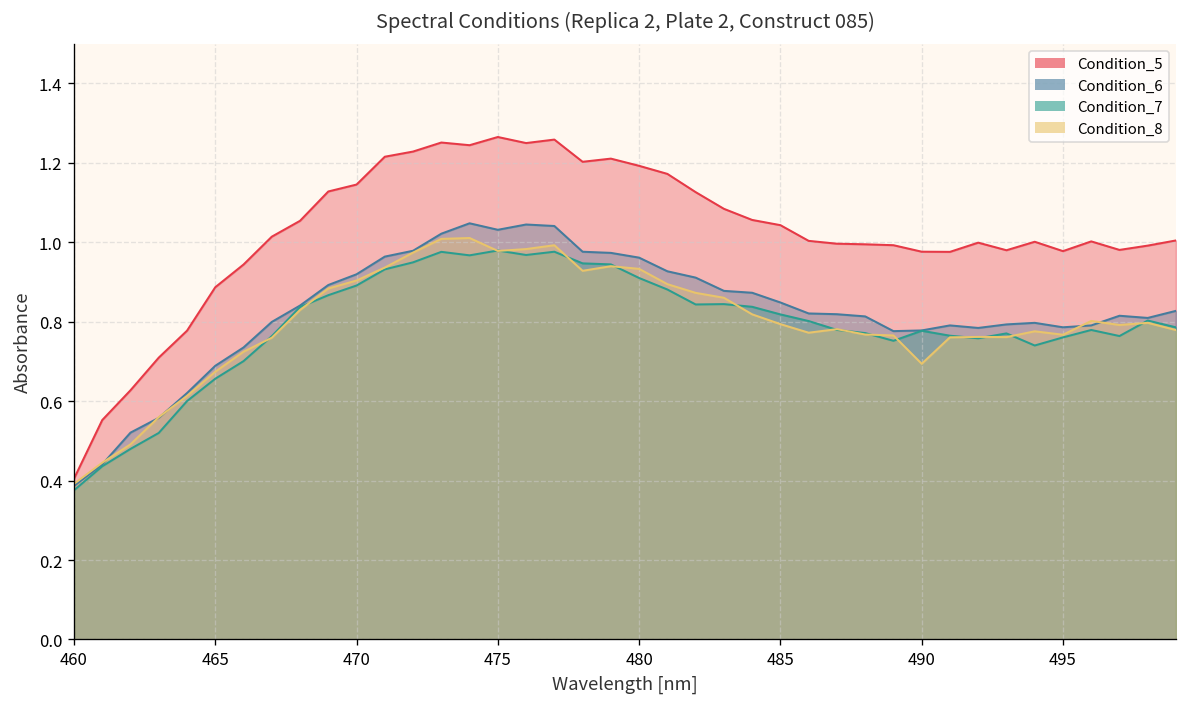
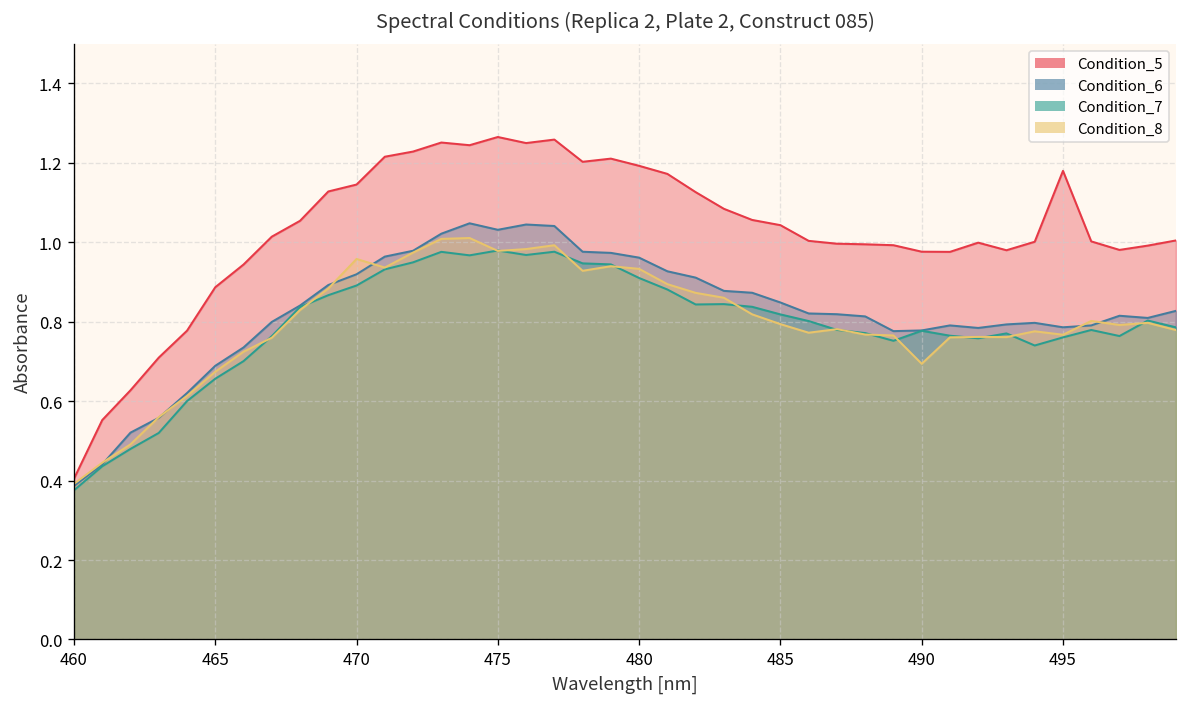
Condition_8, 470: 0.90 -> 0.96
Condition_5, 495: 0.98 -> 1.18
